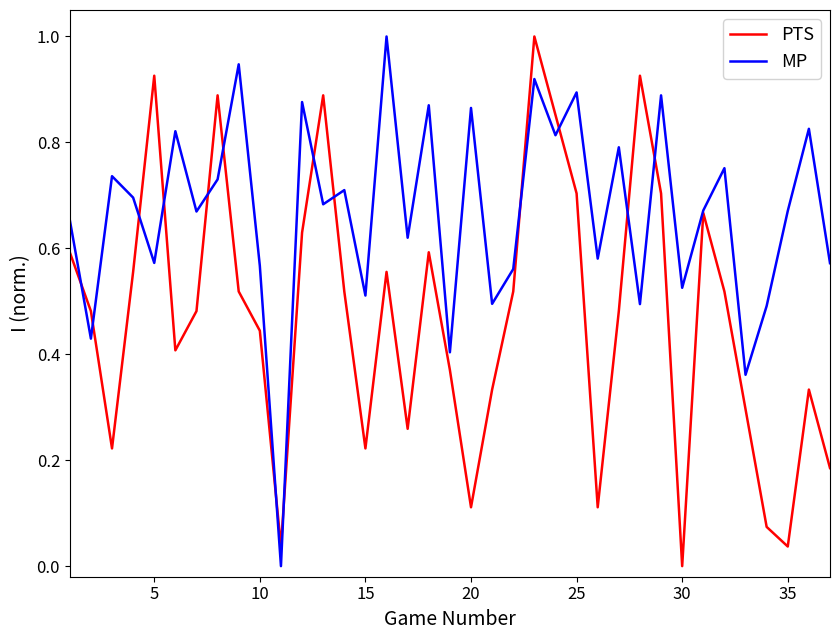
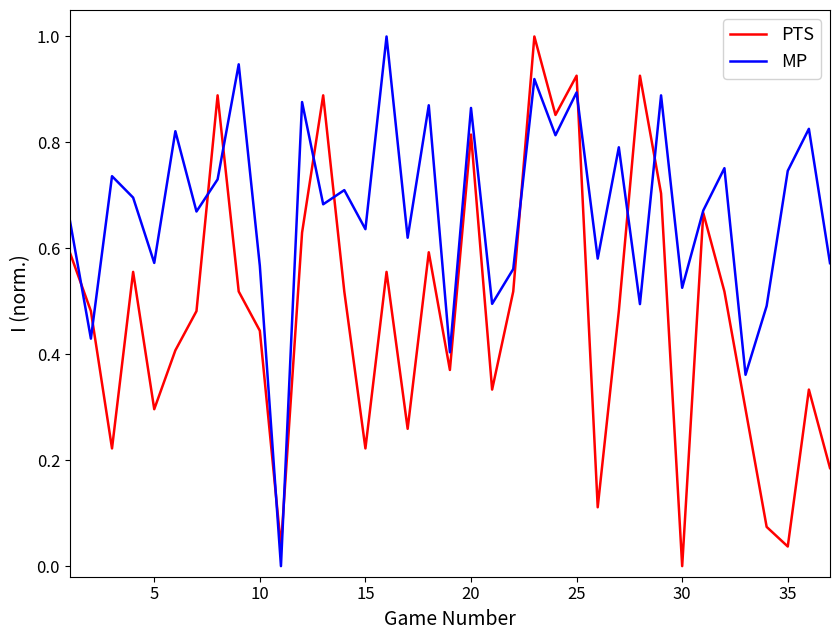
PTS, 5: 0.93 -> 0.30
MP, 15: 0.51 -> 0.64
PTS, 20: 0.11 -> 0.81
PTS, 25: 0.70 -> 0.93
MP, 35: 0.67 -> 0.75
